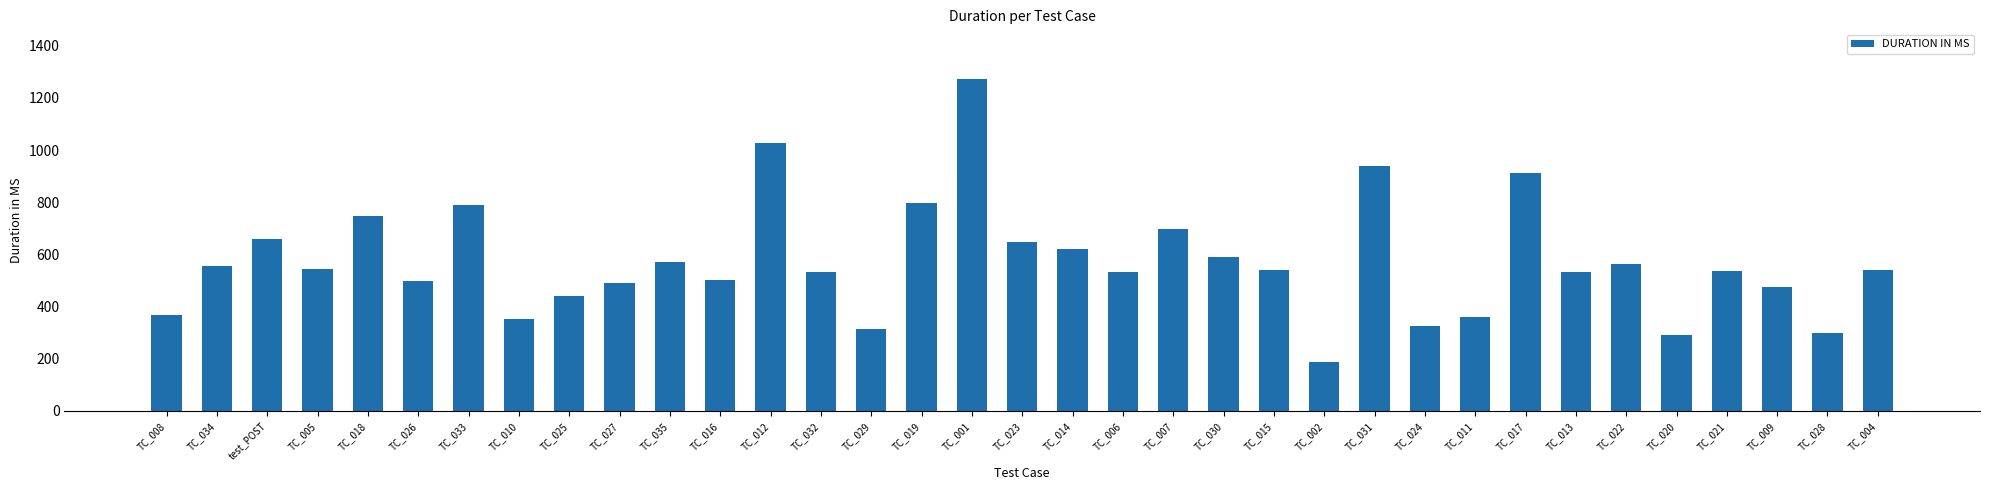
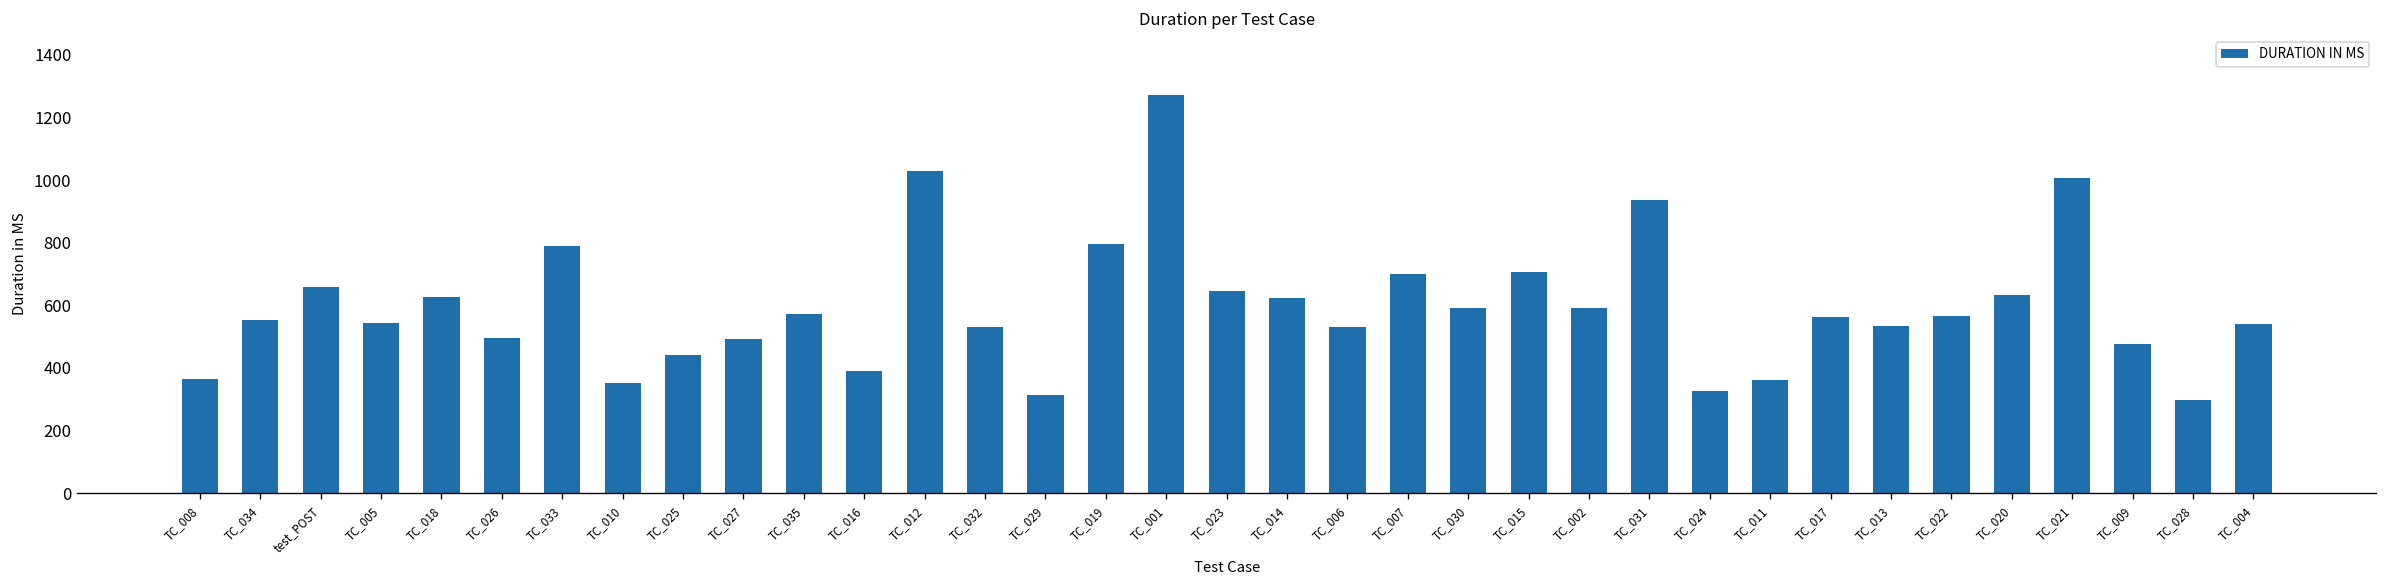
TC_018: 750 -> 630
TC_016: 500 -> 390
TC_015: 540 -> 710
TC_002: 190 -> 590
TC_017: 910 -> 560
TC_020: 290 -> 630
TC_021: 540 -> 1010
